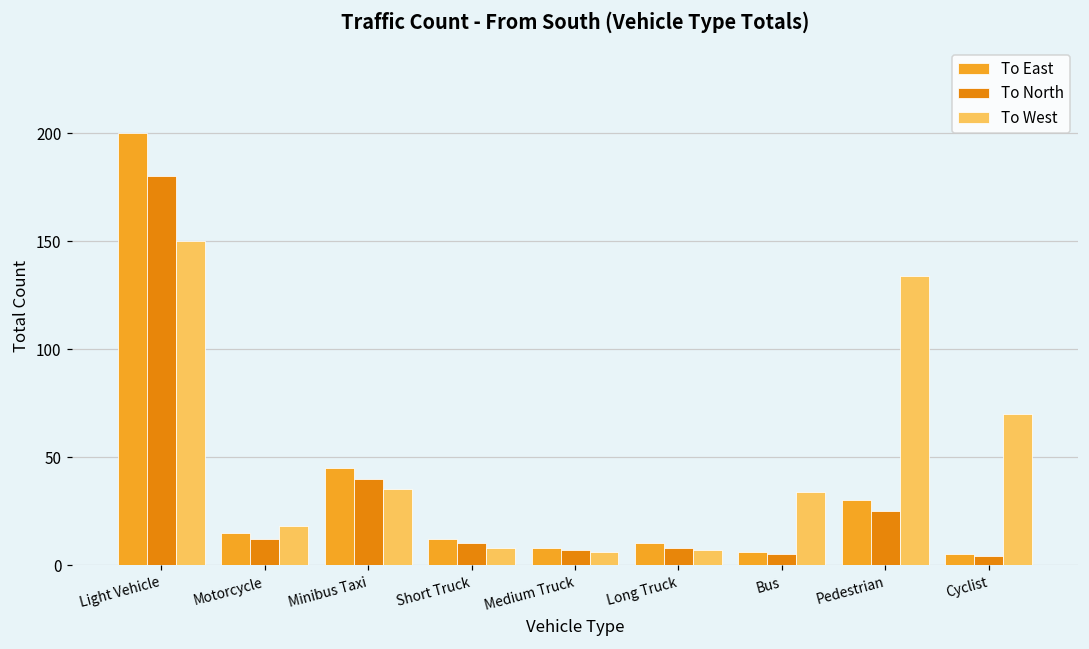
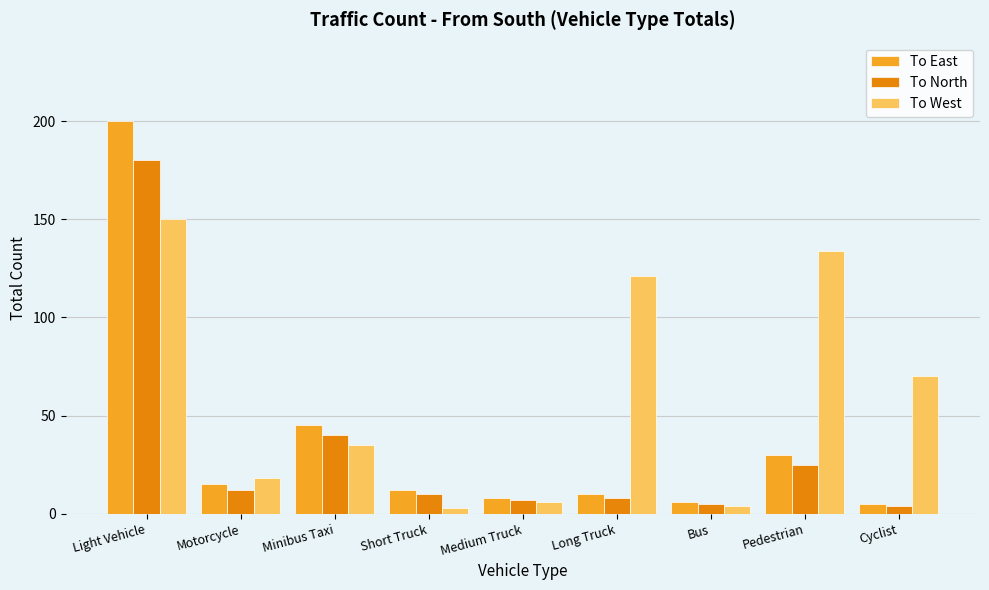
To West, Short Truck: 8 -> 3
To West, Long Truck: 7 -> 121
To West, Bus: 34 -> 4
